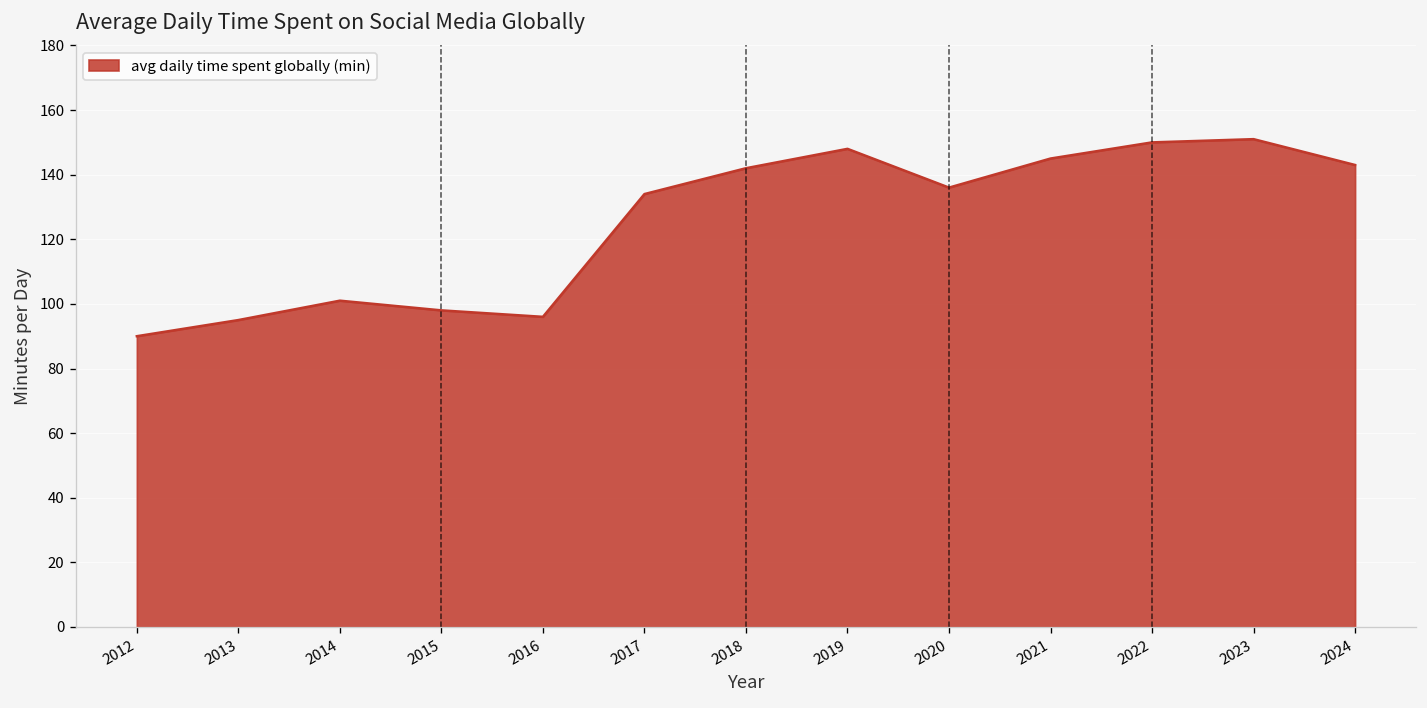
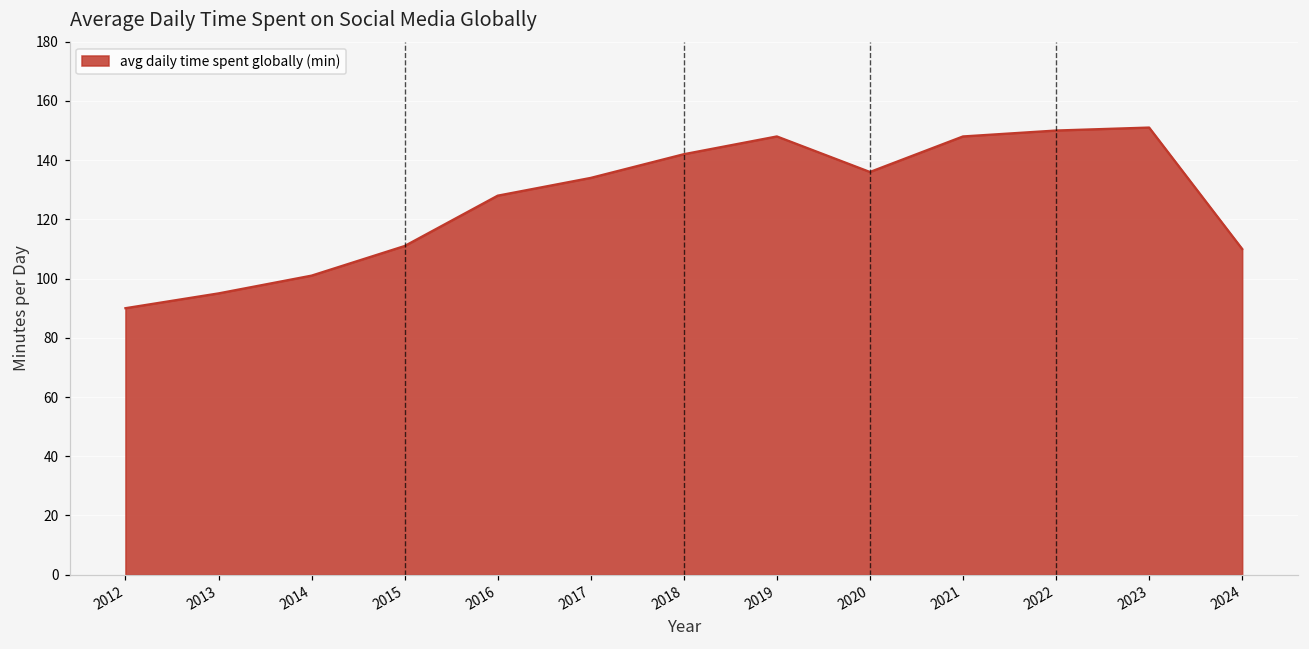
2015: 98 -> 111
2016: 96 -> 128
2021: 145 -> 148
2024: 143 -> 110
